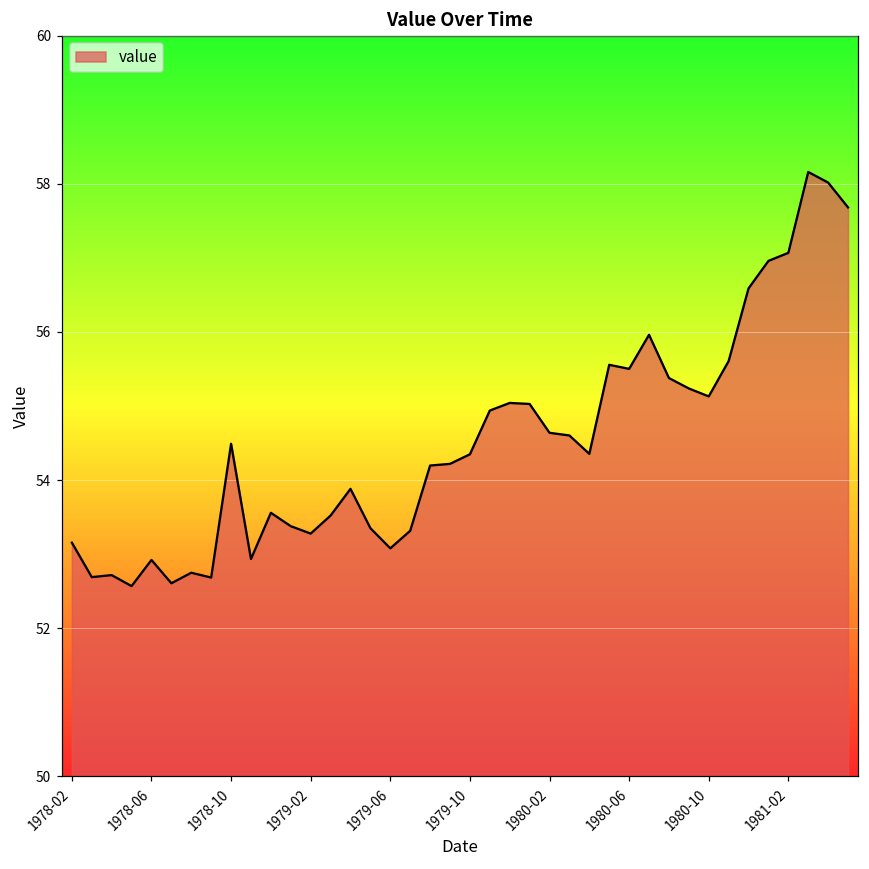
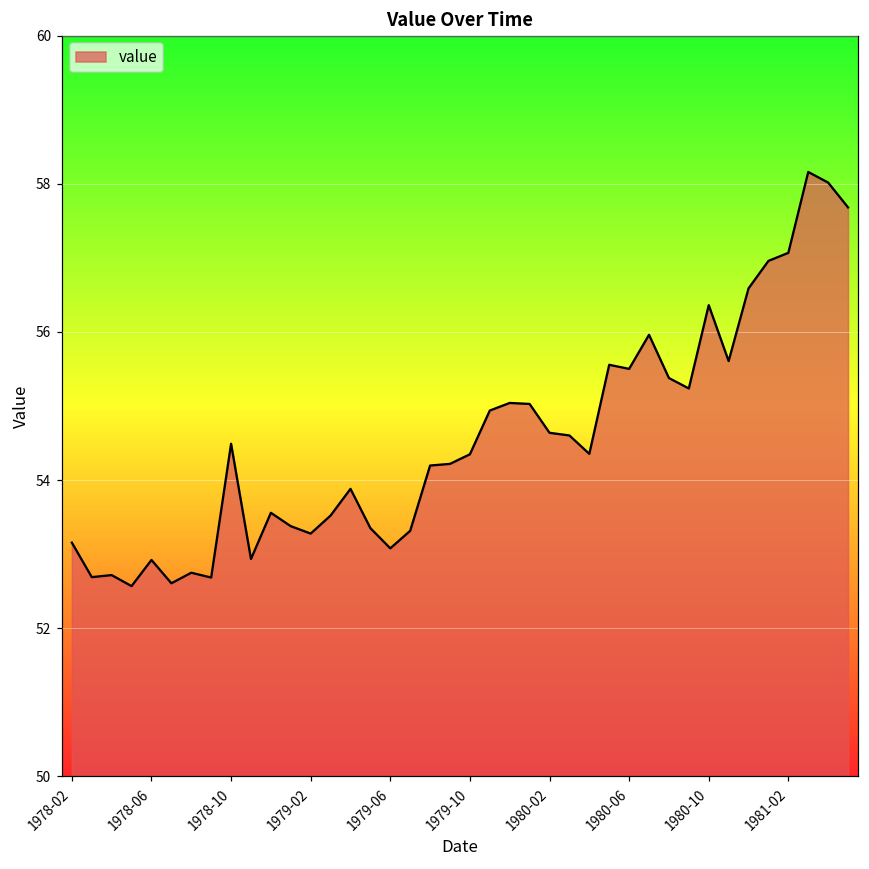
1980-10: 55.1 -> 56.4
